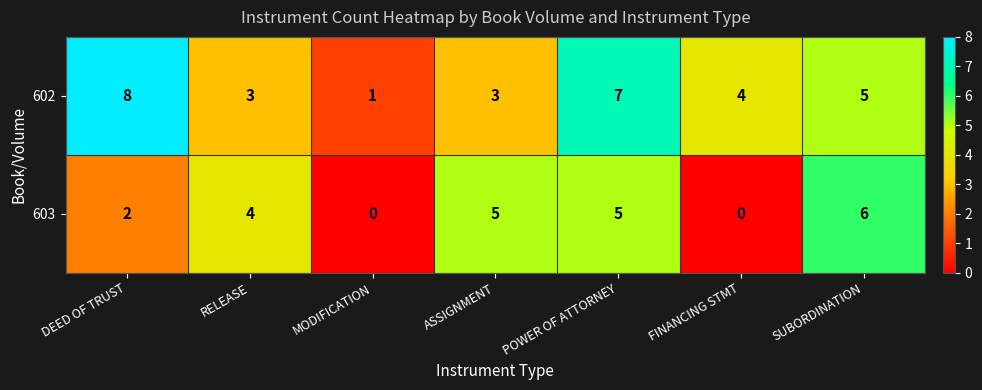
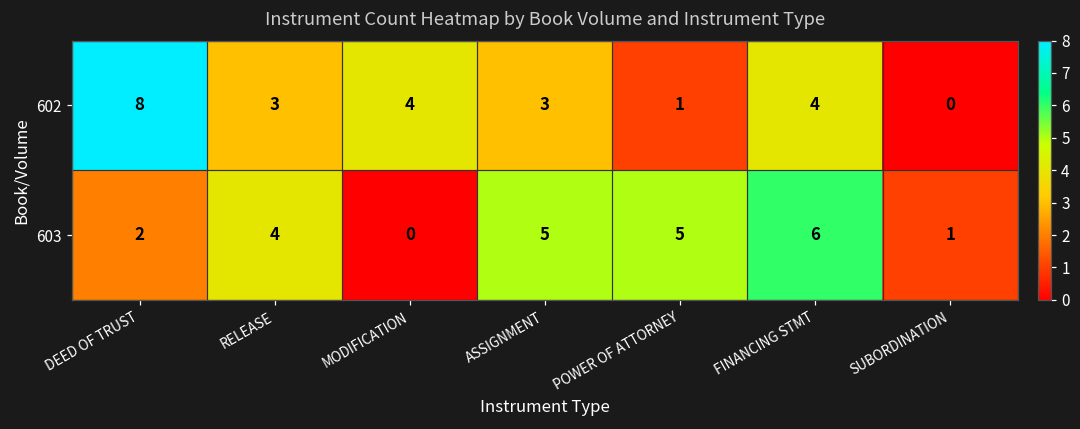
602, MODIFICATION: 1 -> 4
602, POWER OF ATTORNEY: 7 -> 1
602, SUBORDINATION: 5 -> 0
603, FINANCING STMT: 0 -> 6
603, SUBORDINATION: 6 -> 1
